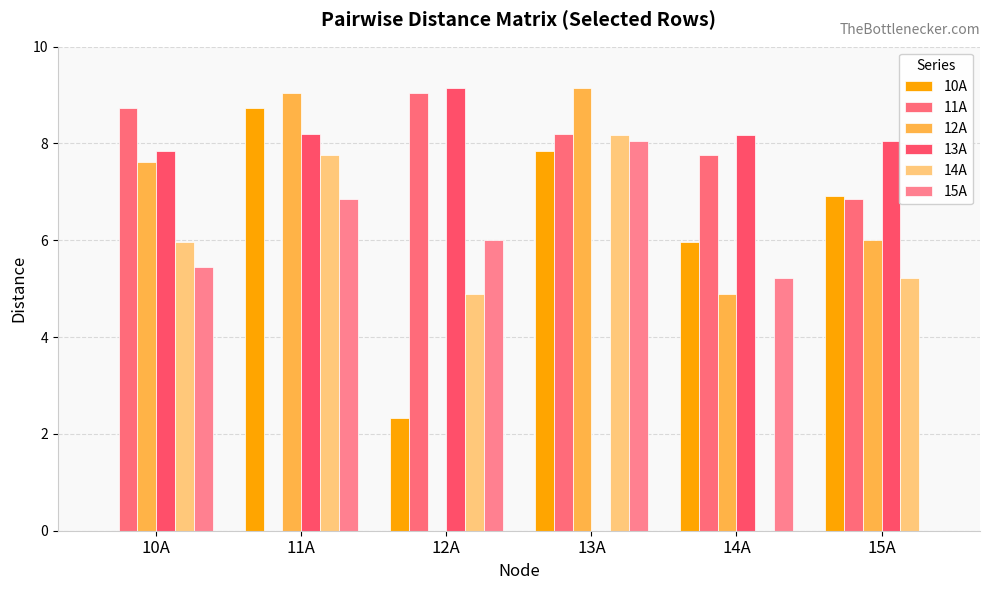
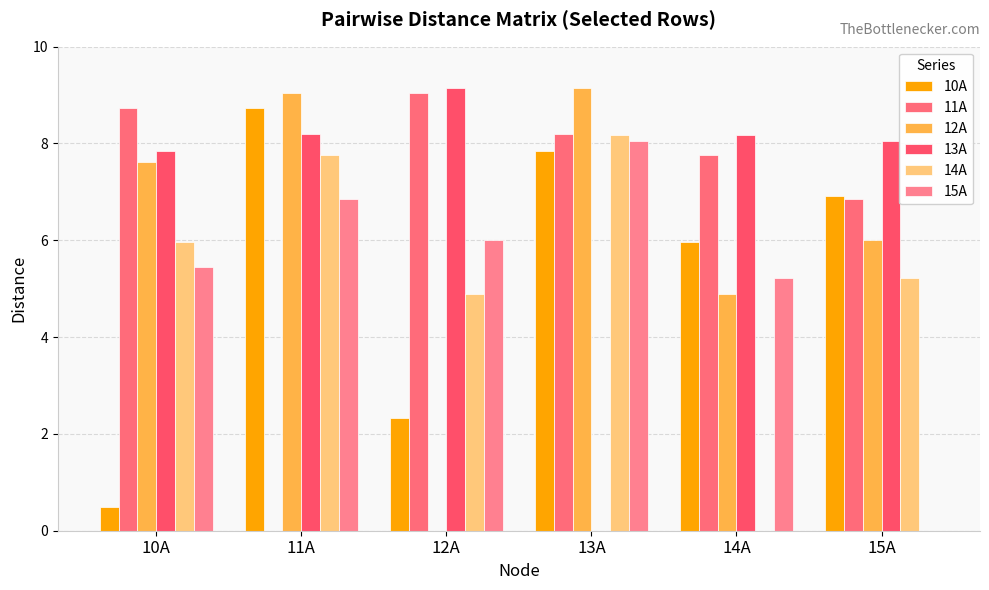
10A, 10A: 0.0 -> 0.5
